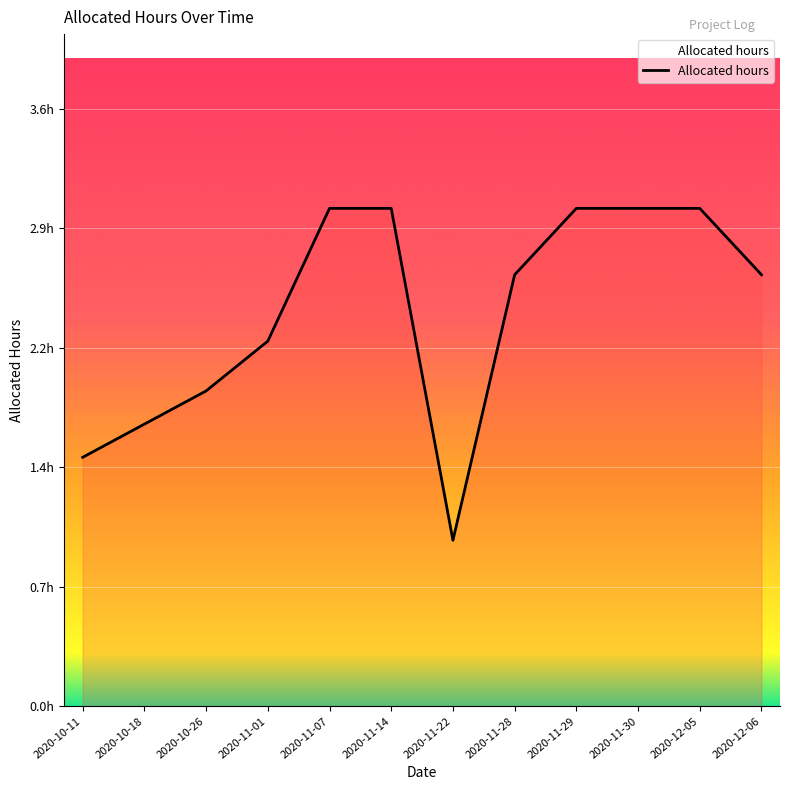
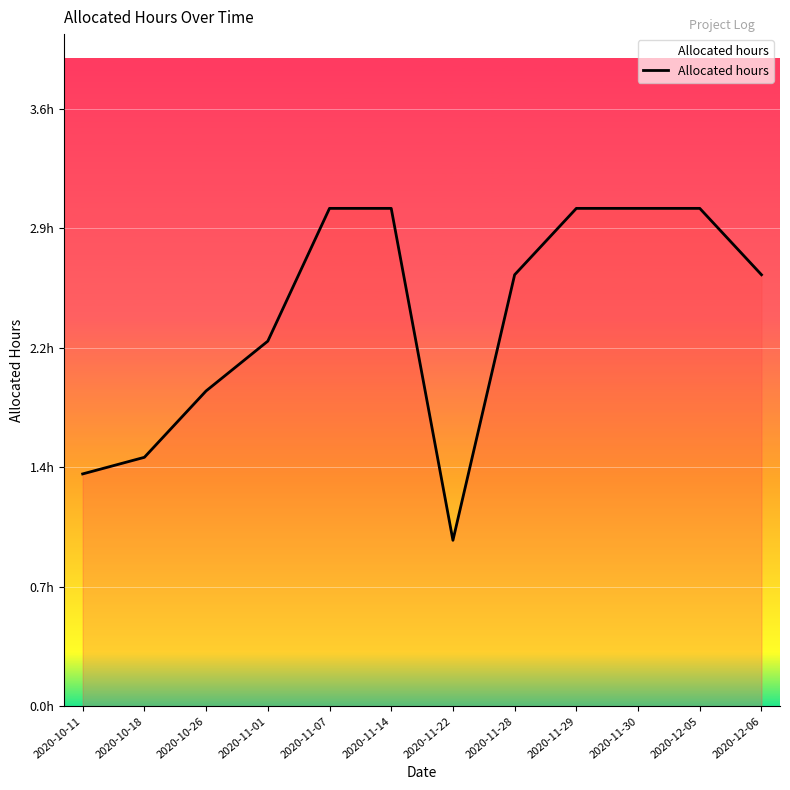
2020-10-11: 1.5h -> 1.4h
2020-10-18: 1.7h -> 1.5h
